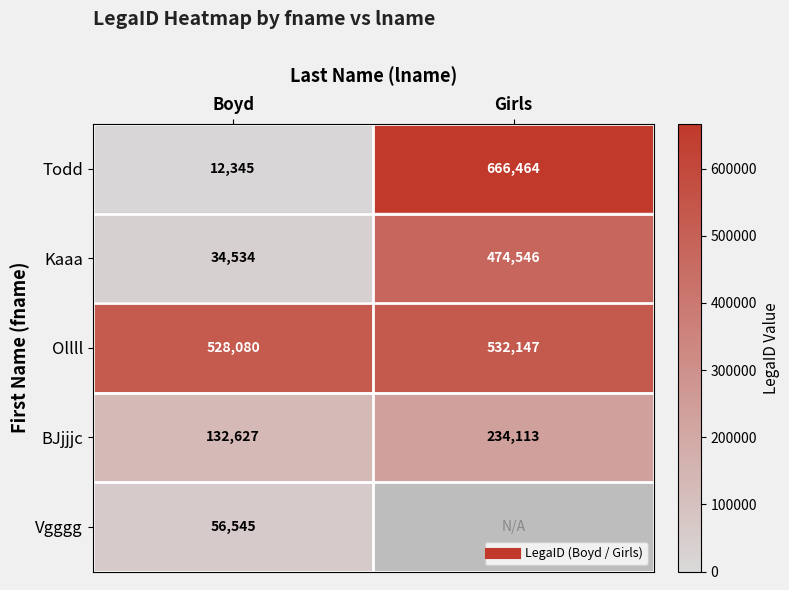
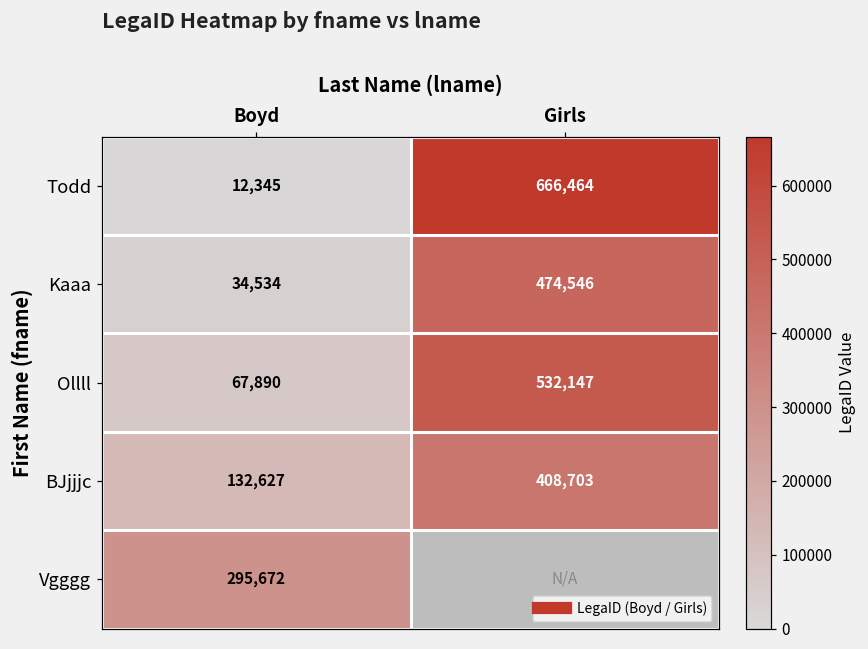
Ollll, Boyd: 528,080 -> 67,890
BJjjjc, Girls: 234,113 -> 408,703
Vgggg, Boyd: 56,545 -> 295,672
